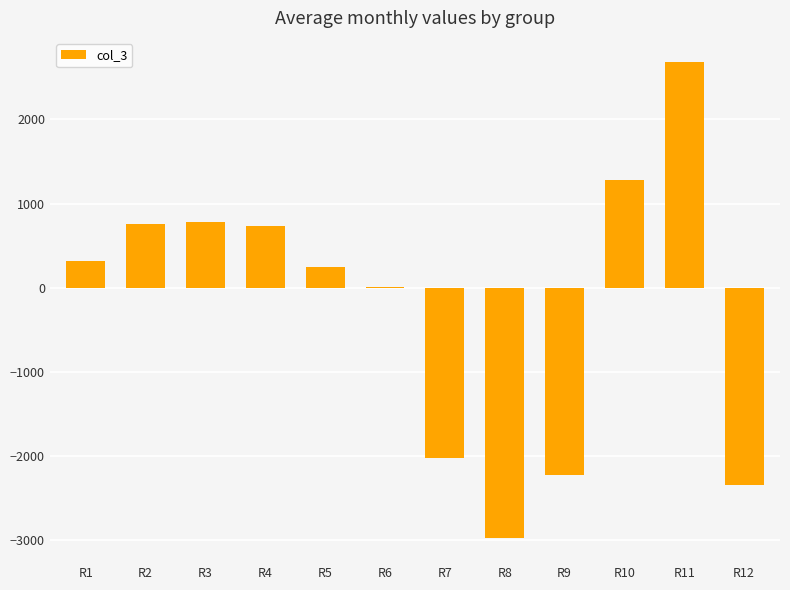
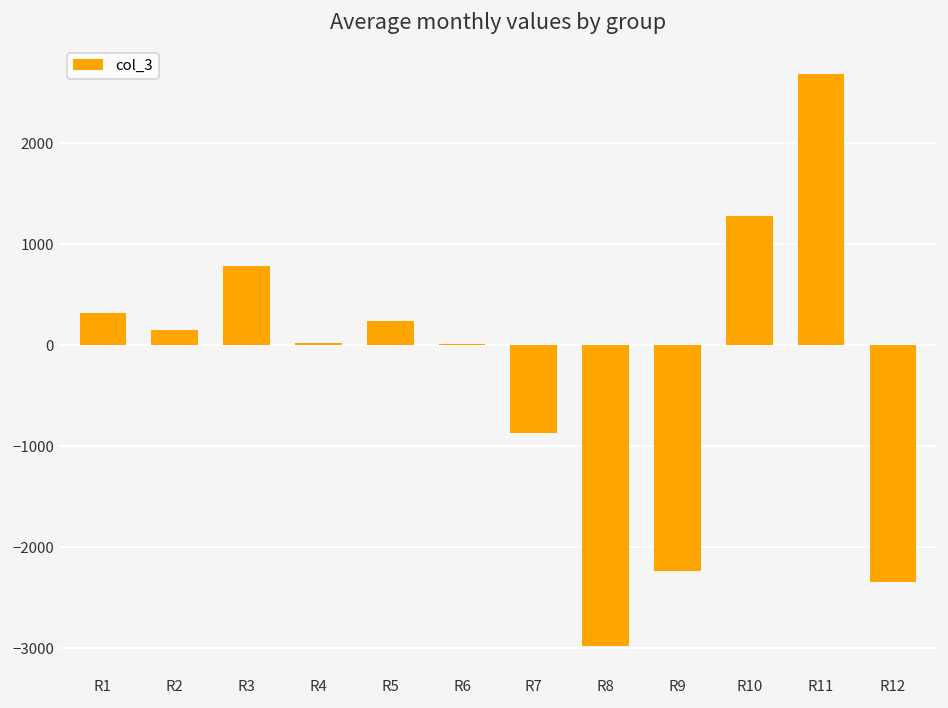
R2: 800 -> 200
R4: 700 -> 0
R7: -2000 -> -900
